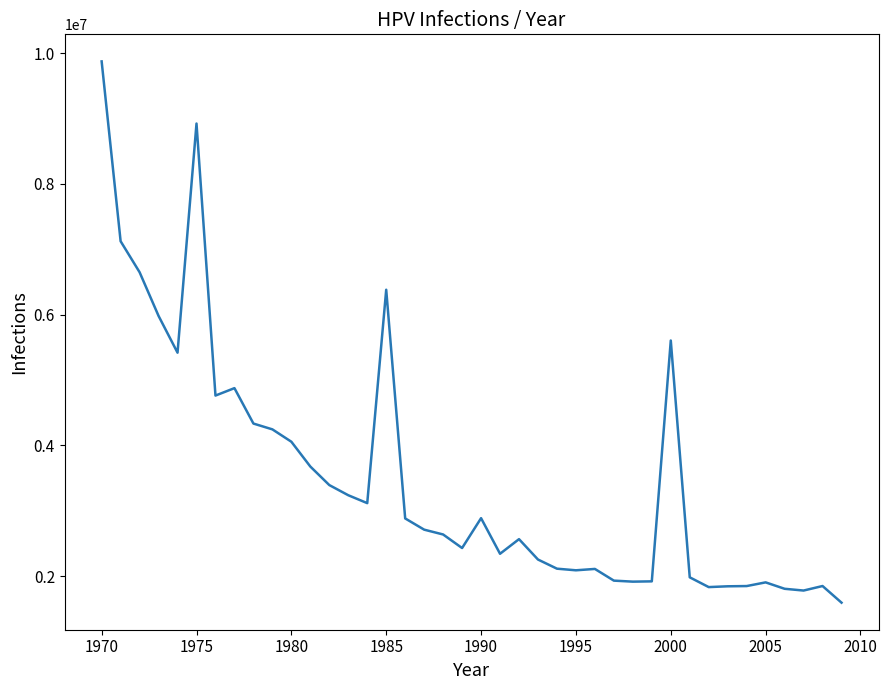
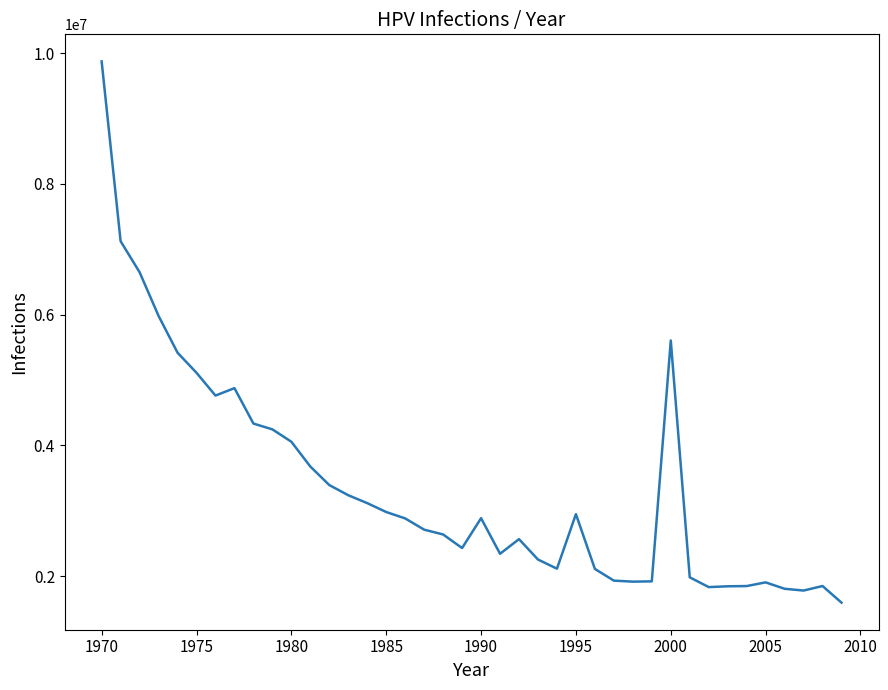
1975: 8900000 -> 5100000
1985: 6400000 -> 3000000
1995: 2100000 -> 2900000
